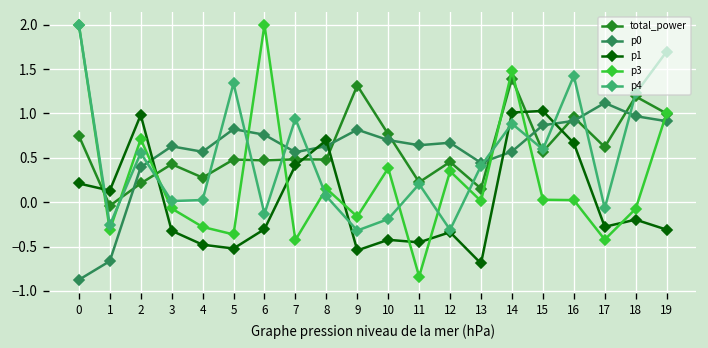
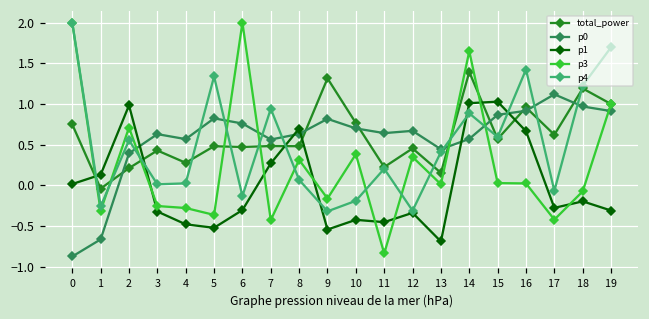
p1, 0: 0.2 -> 0.0
p3, 3: -0.1 -> -0.3
p1, 7: 0.4 -> 0.3
p3, 8: 0.2 -> 0.3
p3, 14: 1.5 -> 1.6
